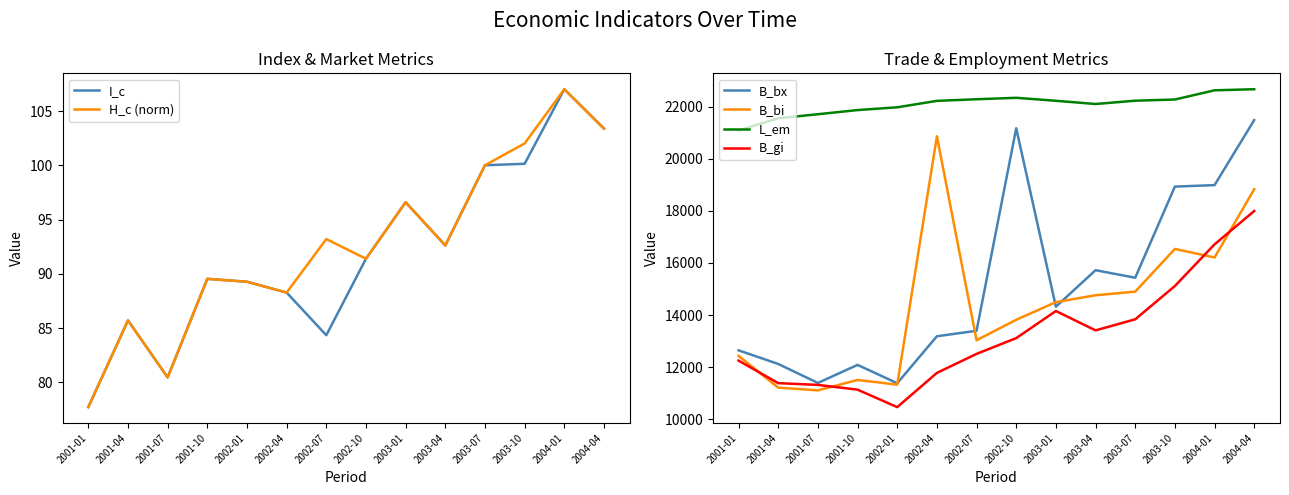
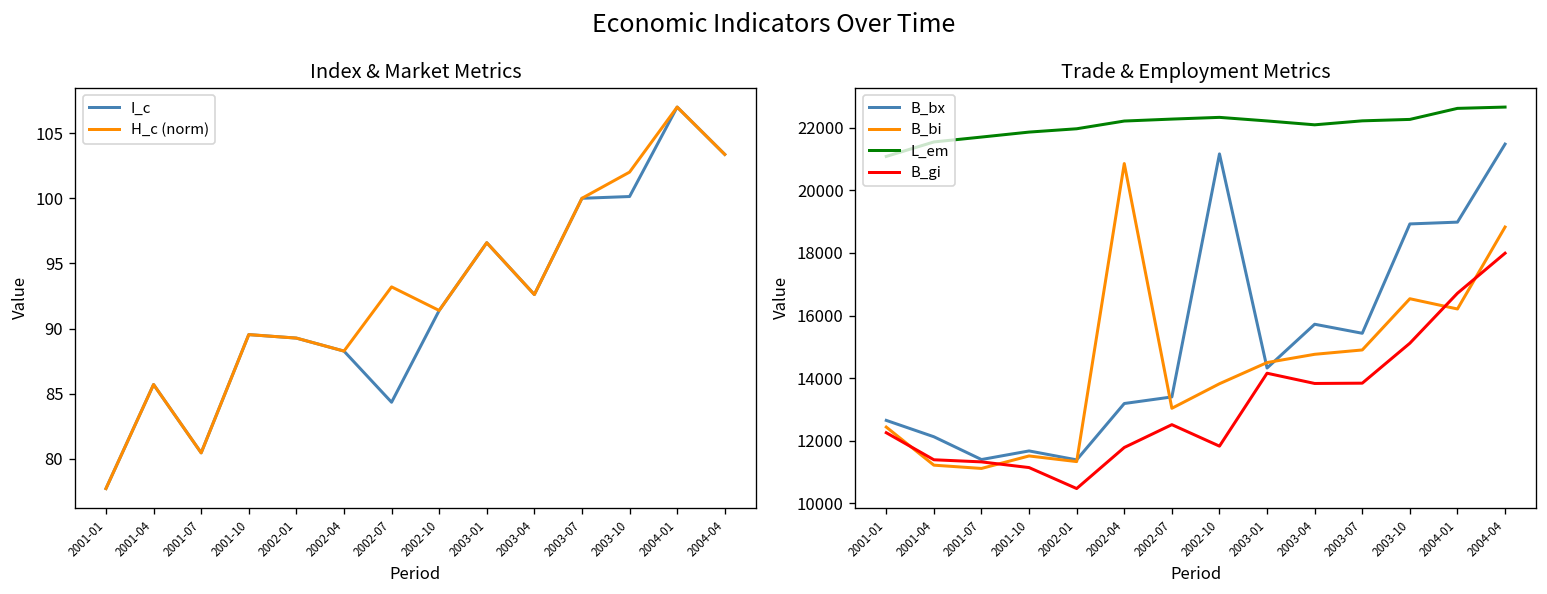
Trade & Employment Metrics, B_bx, 2001-10: 12100 -> 11700
Trade & Employment Metrics, B_gi, 2002-10: 13100 -> 11800
Trade & Employment Metrics, B_gi, 2003-04: 13400 -> 13800
